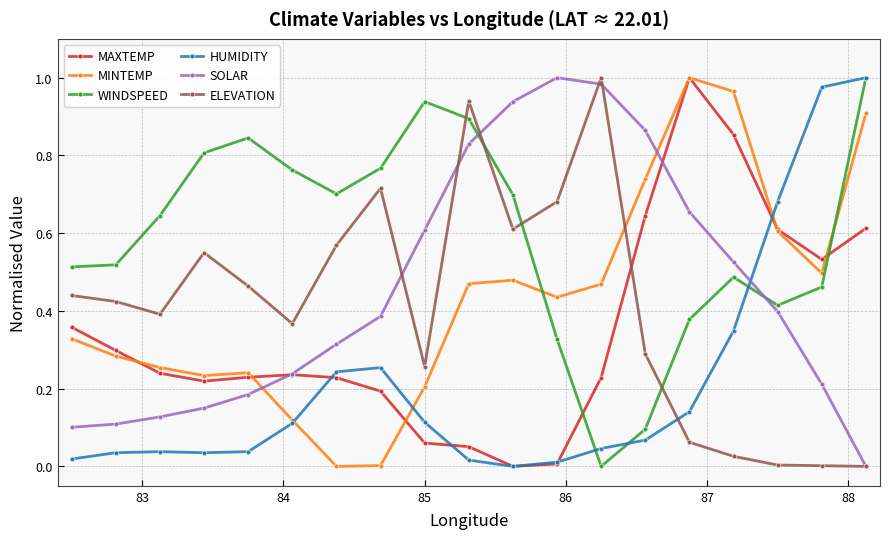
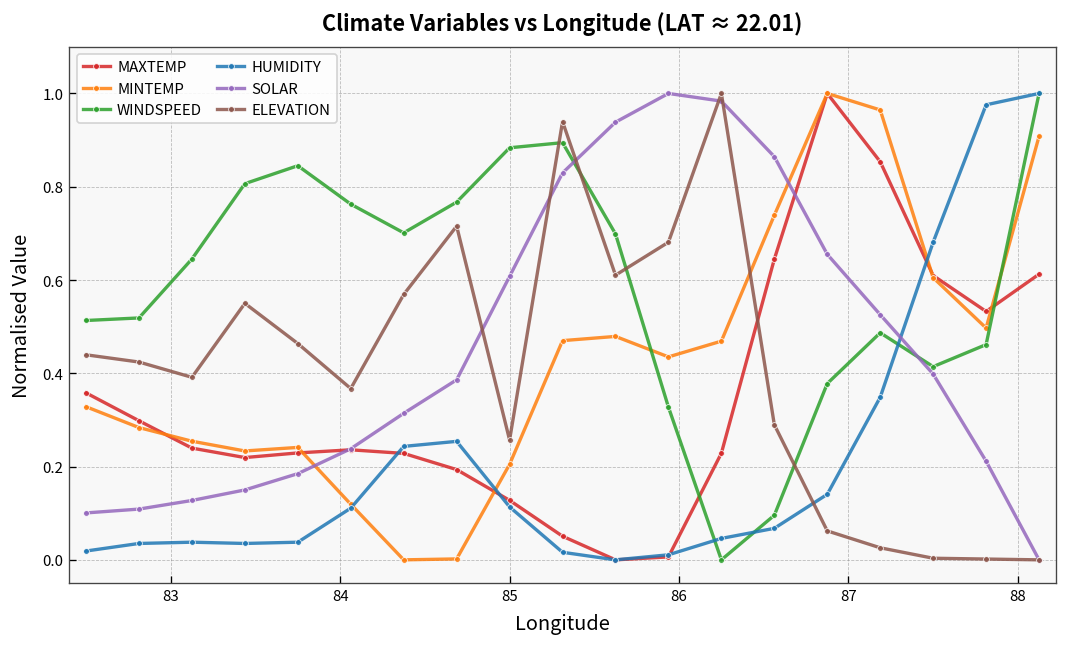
MAXTEMP, 85: 0.06 -> 0.13
WINDSPEED, 85: 0.94 -> 0.88
